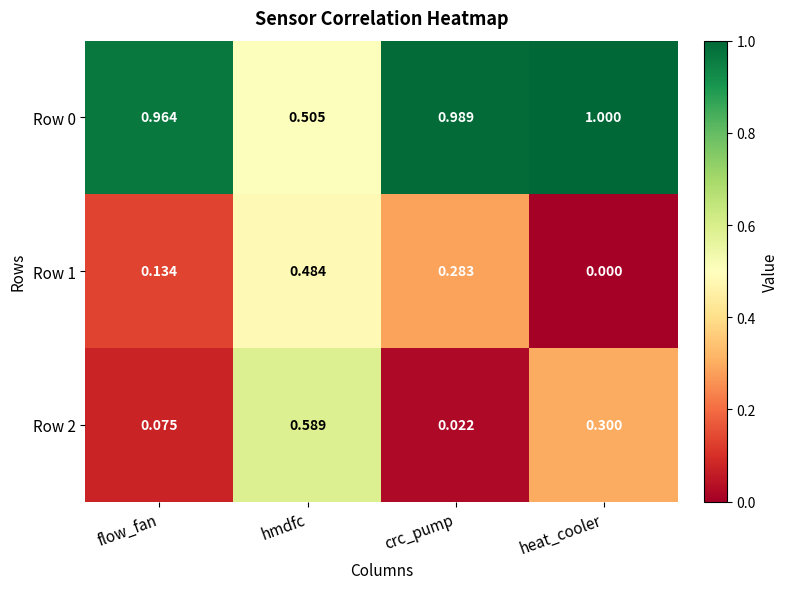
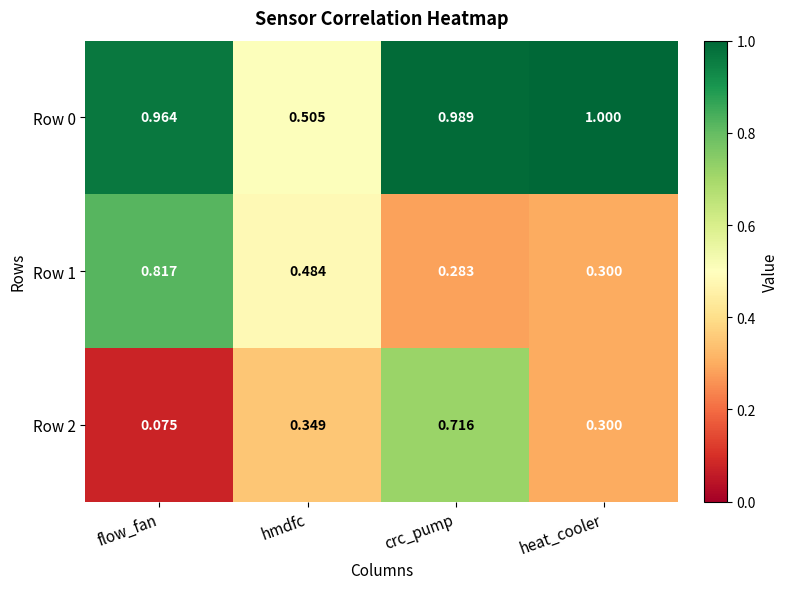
Row 1, flow_fan: 0.134 -> 0.817
Row 1, heat_cooler: 0.000 -> 0.300
Row 2, hmdfc: 0.589 -> 0.349
Row 2, crc_pump: 0.022 -> 0.716
